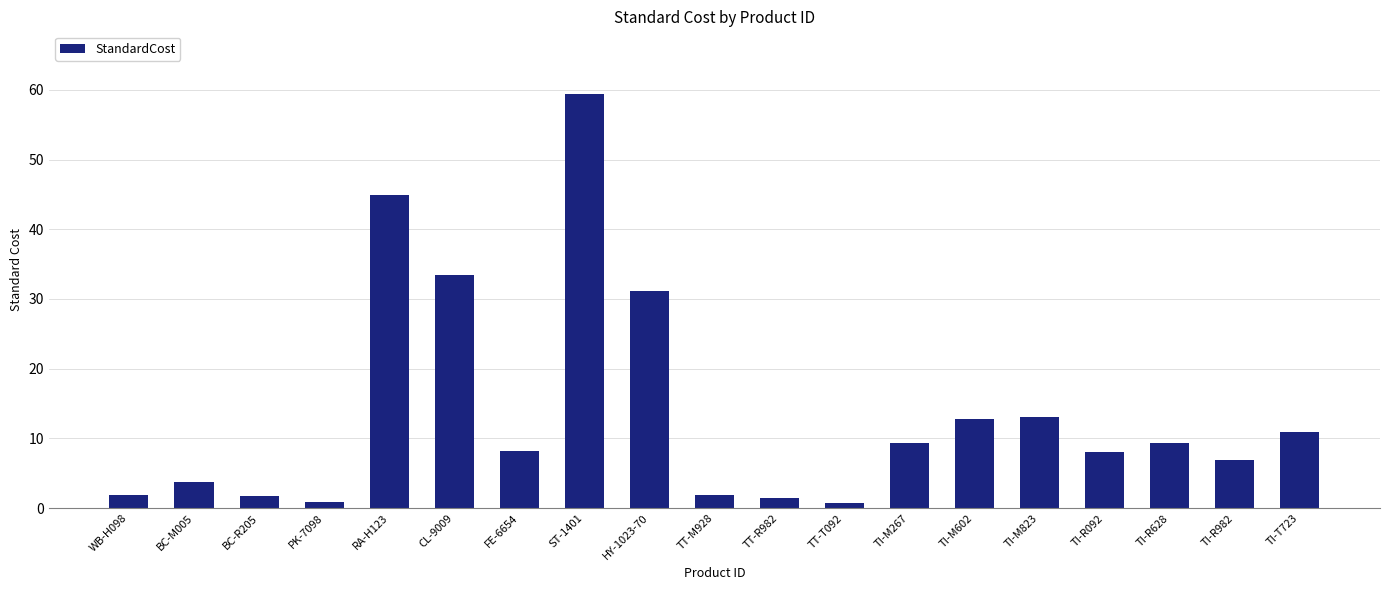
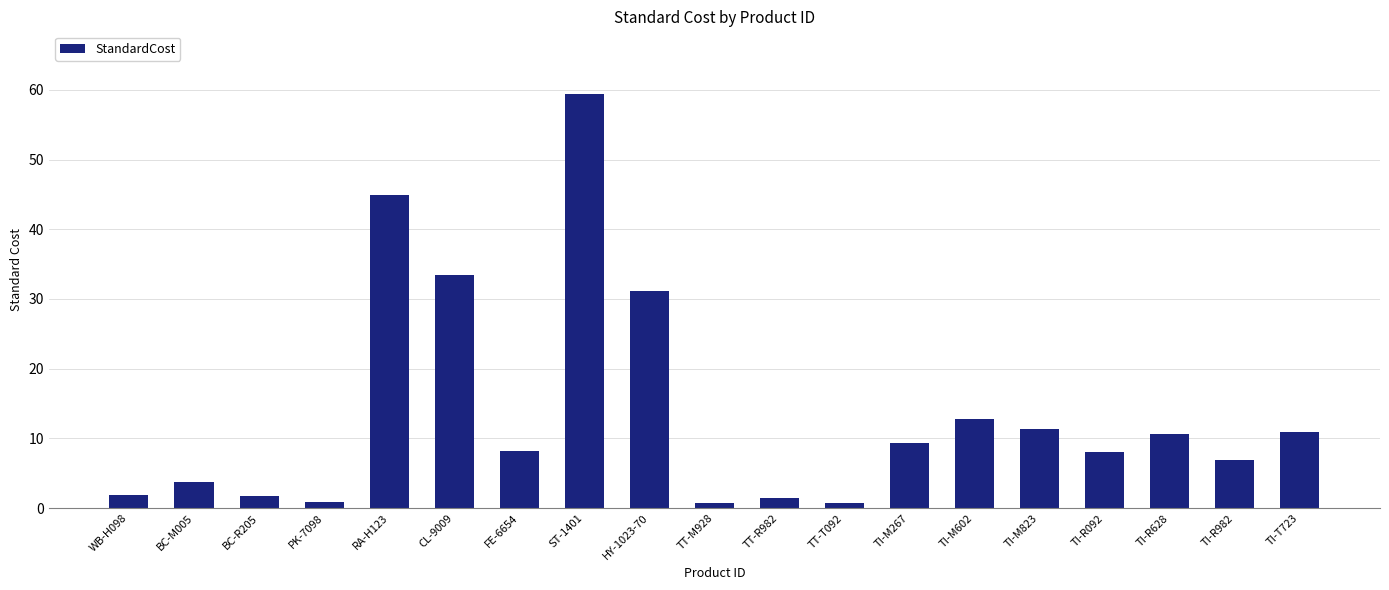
TT-M928: 2 -> 1
TI-M823: 13 -> 11
TI-R628: 9 -> 11
